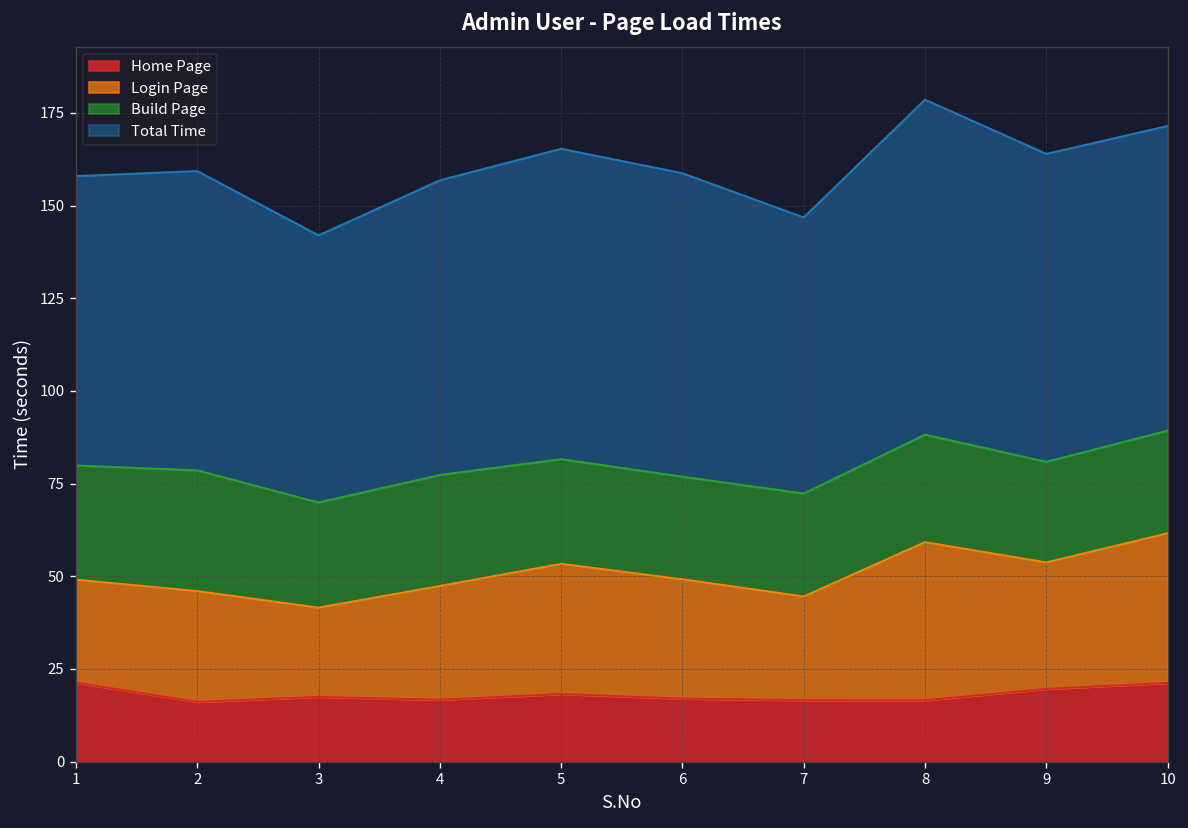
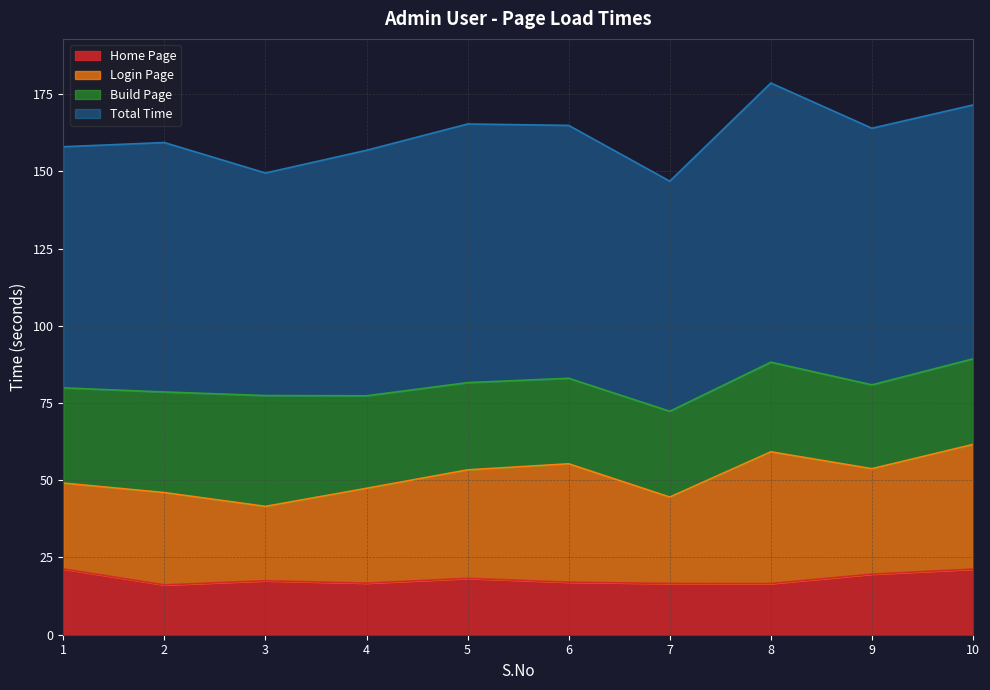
Build Page, 3: 28 -> 36
Login Page, 6: 32 -> 38
